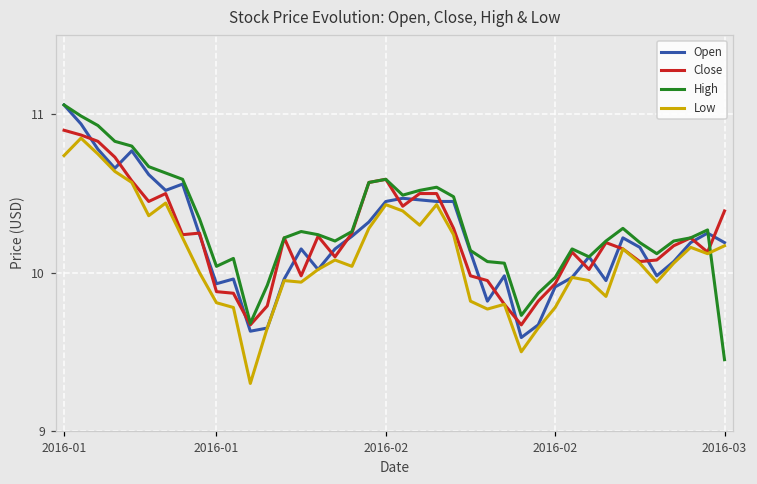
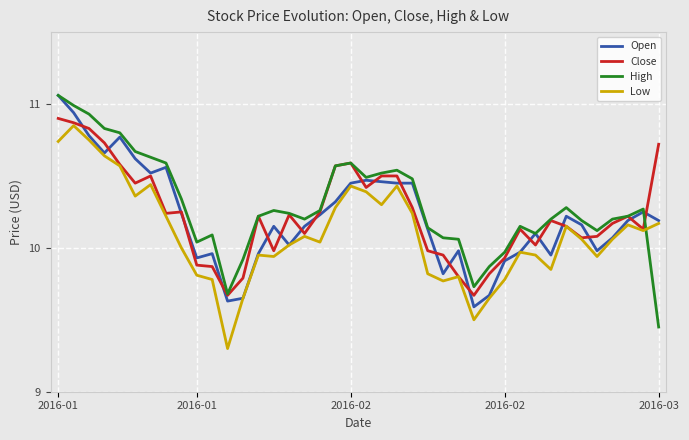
Close, 2016-03: 10.39 -> 10.72
